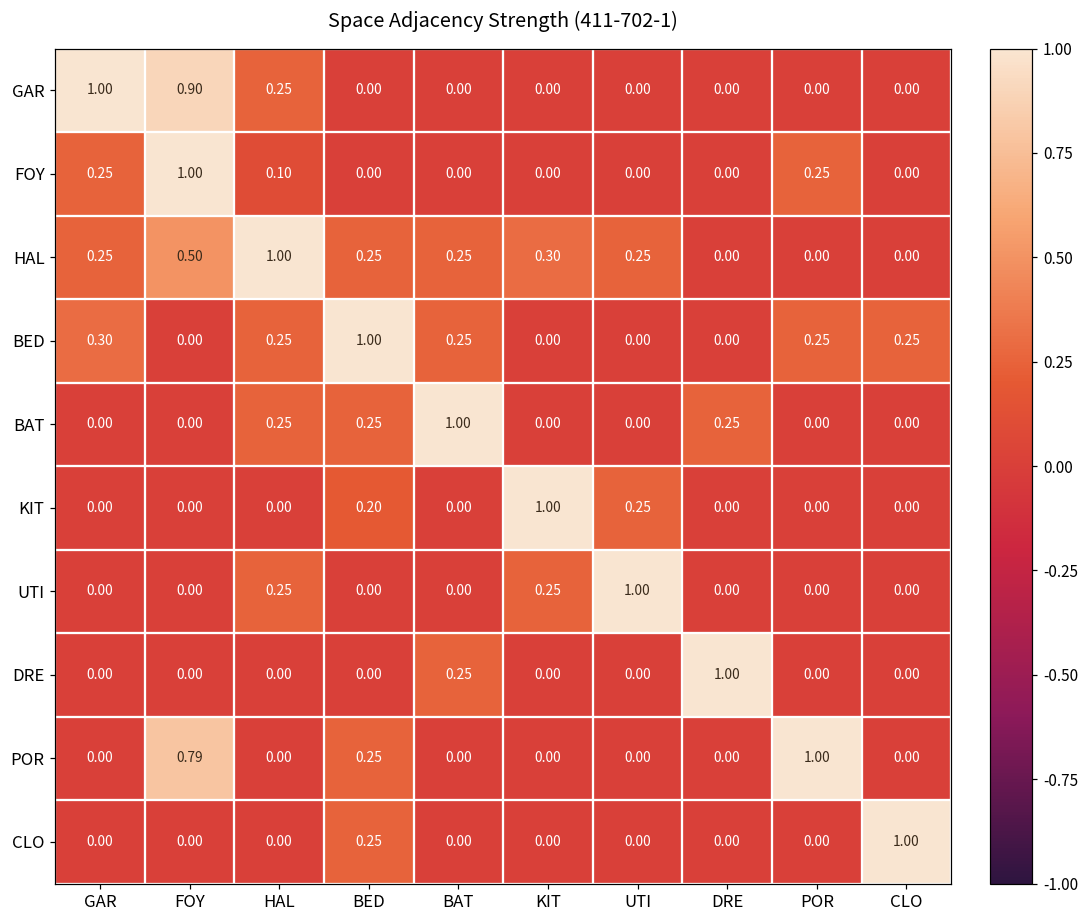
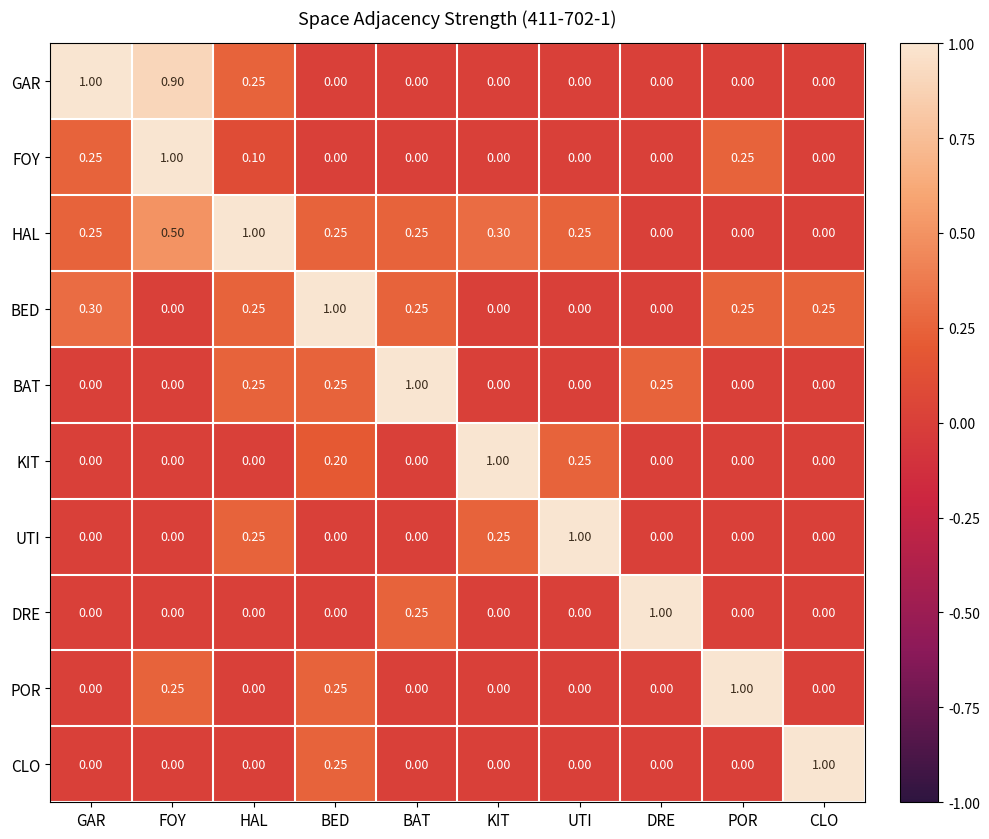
POR, FOY: 0.79 -> 0.25
